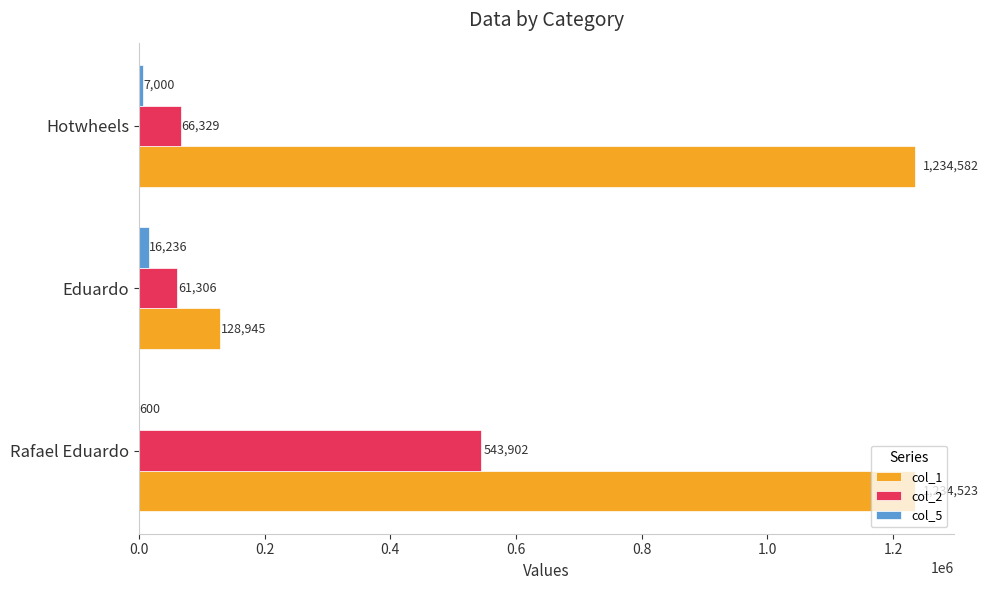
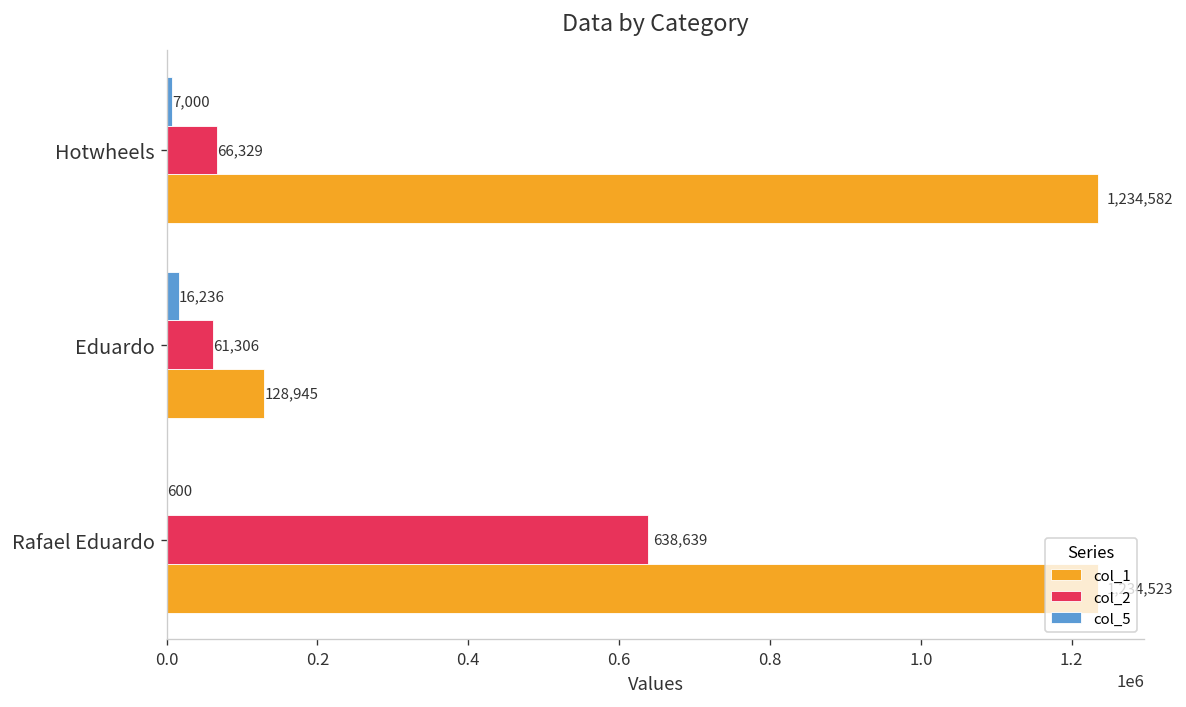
col_2, Rafael Eduardo: 543,902 -> 638,639
